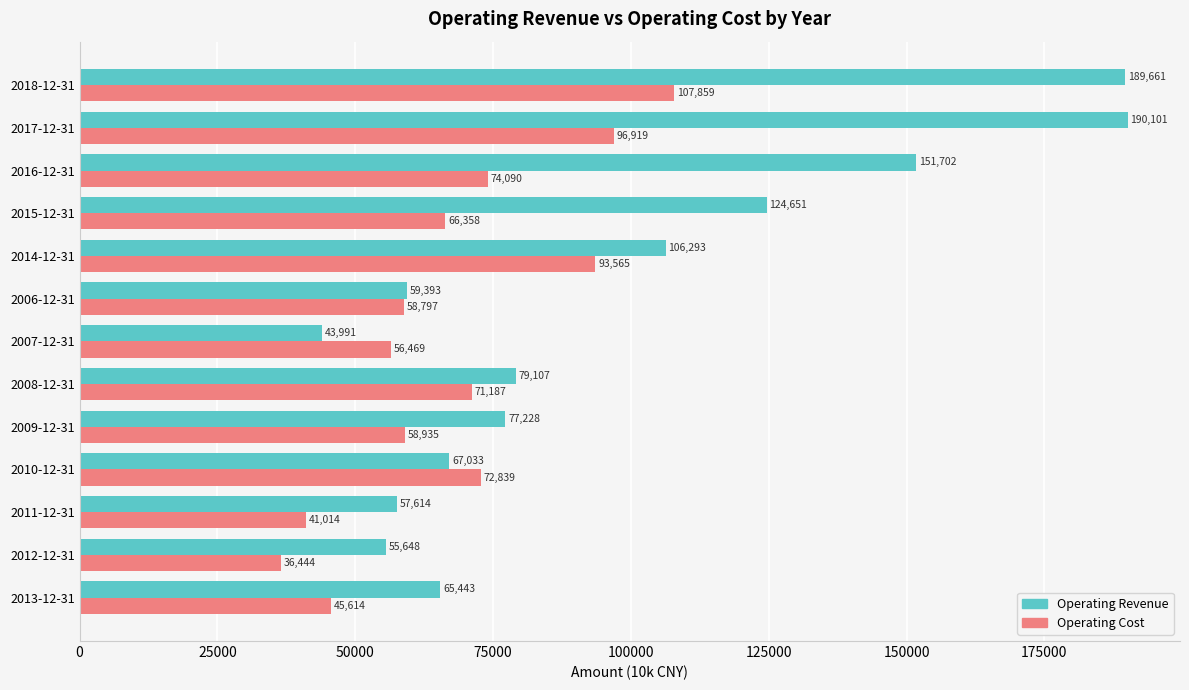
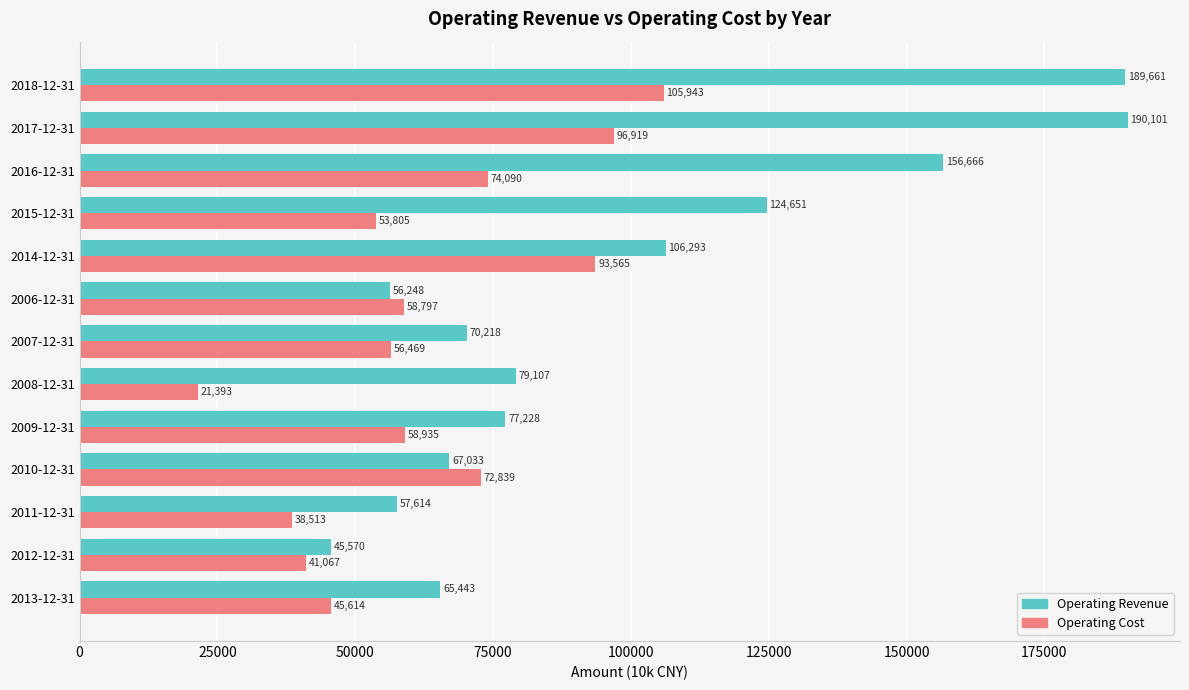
Operating Cost, 2018-12-31: 107,859 -> 105,943
Operating Revenue, 2016-12-31: 151,702 -> 156,666
Operating Cost, 2015-12-31: 66,358 -> 53,805
Operating Revenue, 2006-12-31: 59,393 -> 56,248
Operating Revenue, 2007-12-31: 43,991 -> 70,218
Operating Cost, 2008-12-31: 71,187 -> 21,393
Operating Cost, 2011-12-31: 41,014 -> 38,513
Operating Revenue, 2012-12-31: 55,648 -> 45,570
Operating Cost, 2012-12-31: 36,444 -> 41,067
